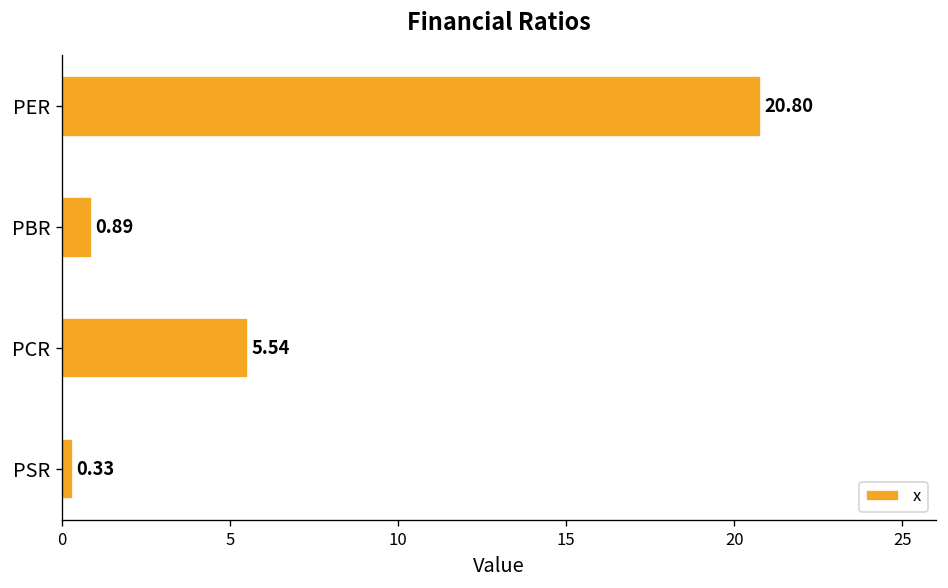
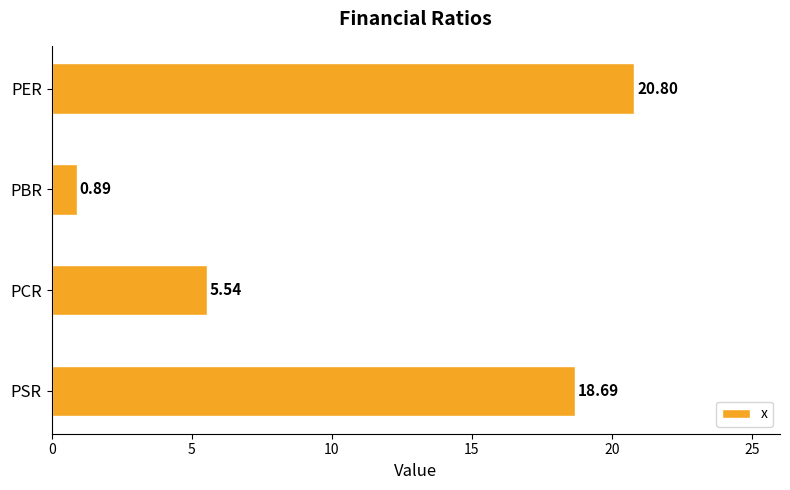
PSR: 0.33 -> 18.69
